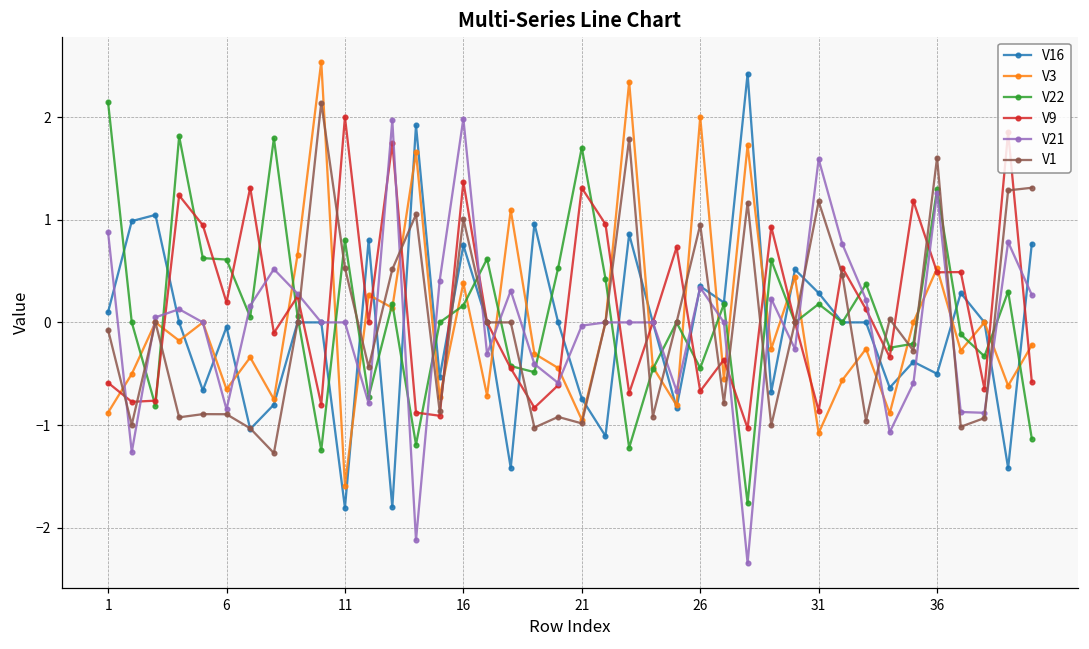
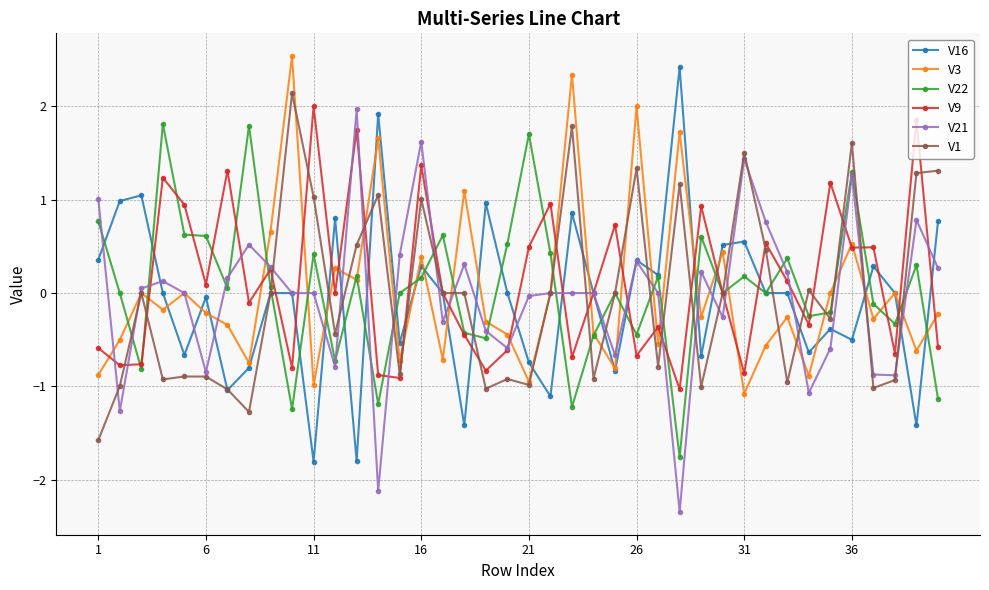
V16, 1: 0.1 -> 0.4
V22, 1: 2.1 -> 0.8
V21, 1: 0.9 -> 1.0
V1, 1: -0.1 -> -1.6
V3, 6: -0.7 -> -0.2
V9, 6: 0.2 -> 0.1
V3, 11: -1.6 -> -1.0
V22, 11: 0.8 -> 0.4
V1, 11: 0.5 -> 1.0
V16, 16: 0.8 -> 0.3
V21, 16: 2.0 -> 1.6
V9, 21: 1.3 -> 0.5
V1, 26: 1.0 -> 1.3
V16, 31: 0.3 -> 0.6
V21, 31: 1.6 -> 1.4
V1, 31: 1.2 -> 1.5
